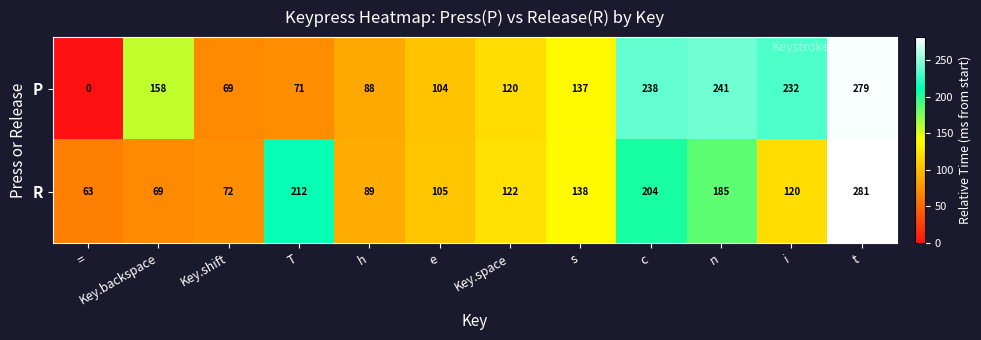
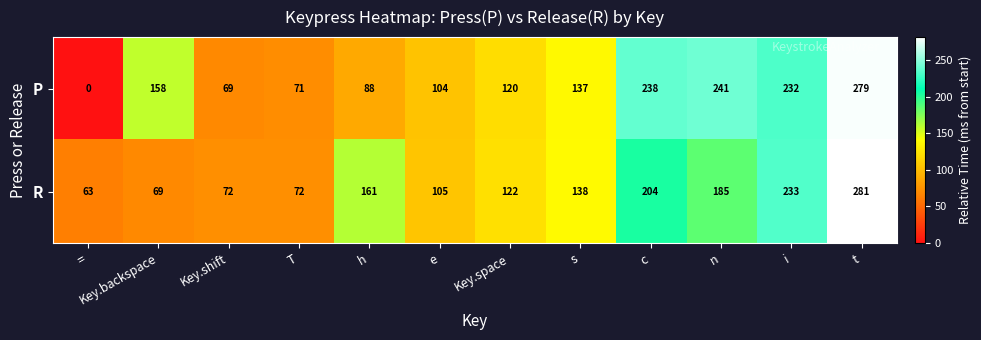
R, T: 212 -> 72
R, h: 89 -> 161
R, i: 120 -> 233
